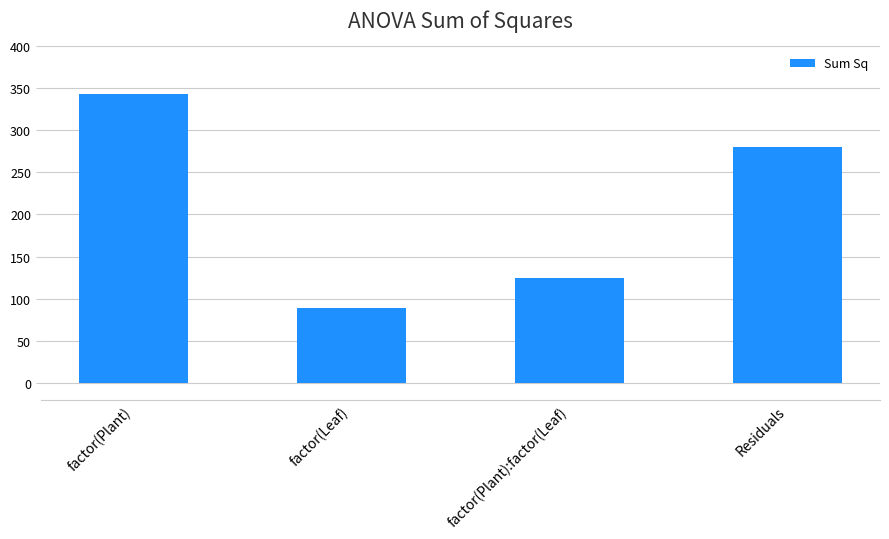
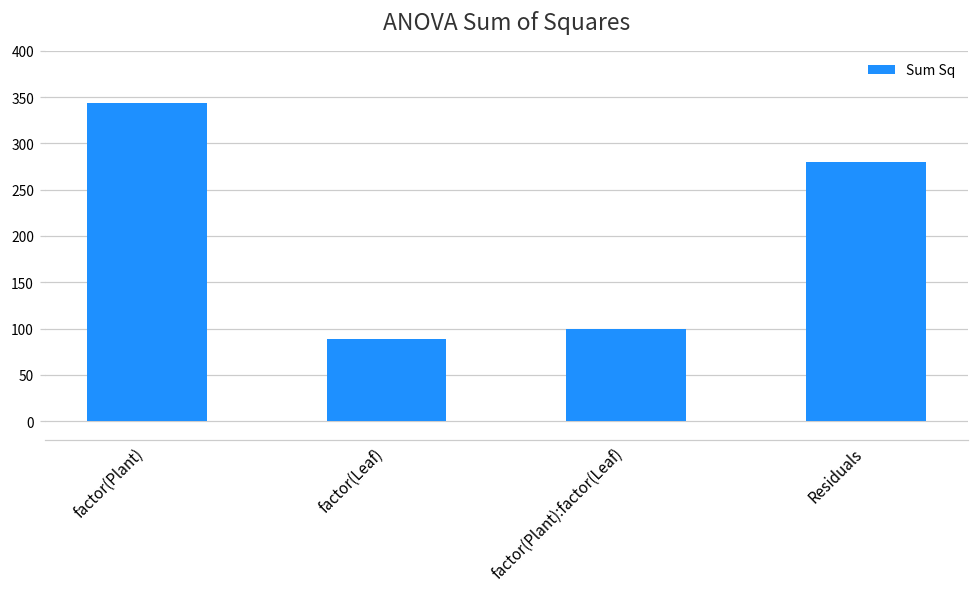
factor(Plant):factor(Leaf): 120 -> 100
